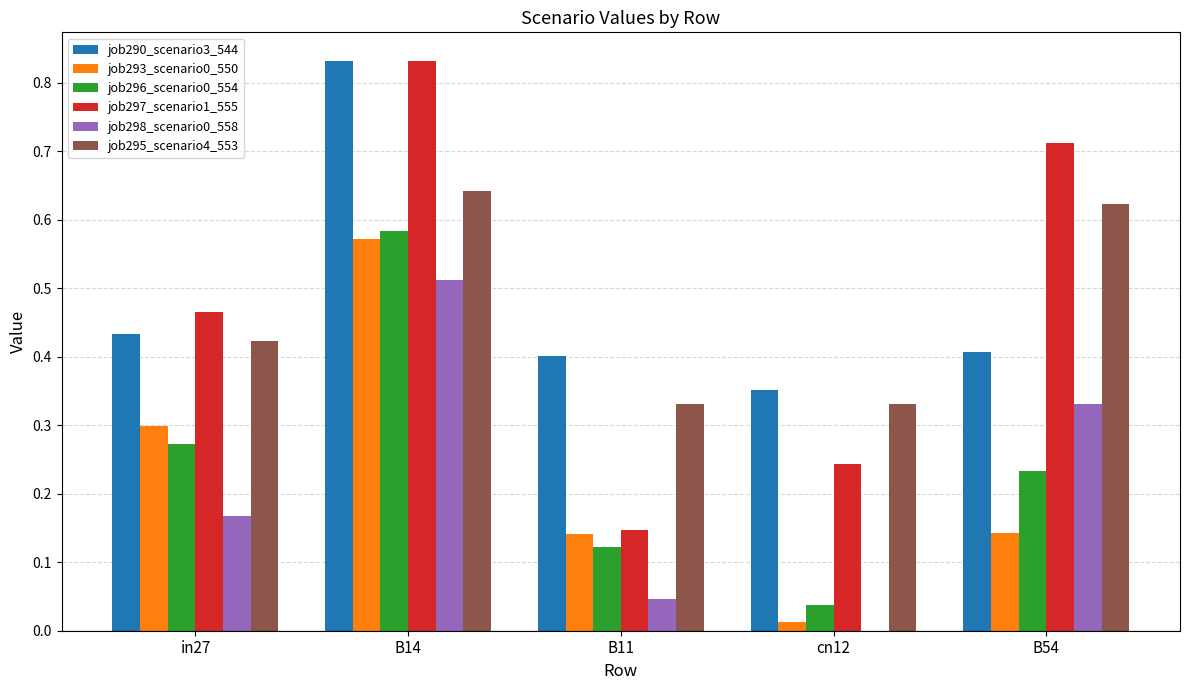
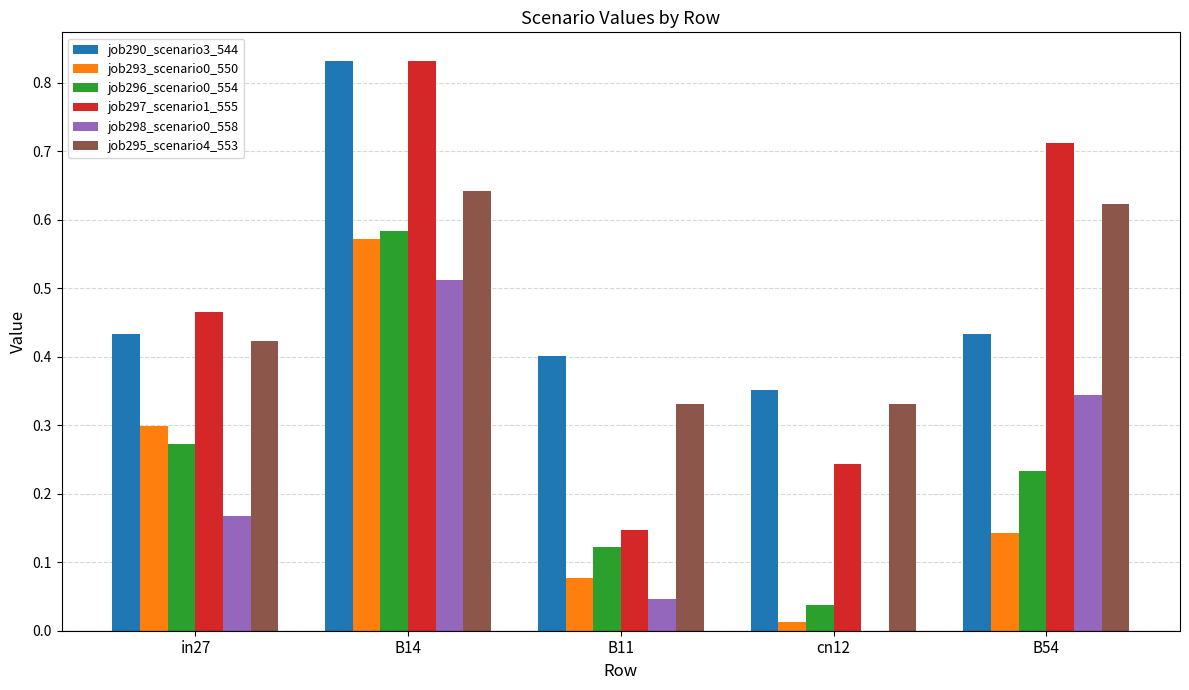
job293_scenario0_550, B11: 0.14 -> 0.08
job290_scenario3_544, B54: 0.41 -> 0.43
job298_scenario0_558, B54: 0.33 -> 0.34
